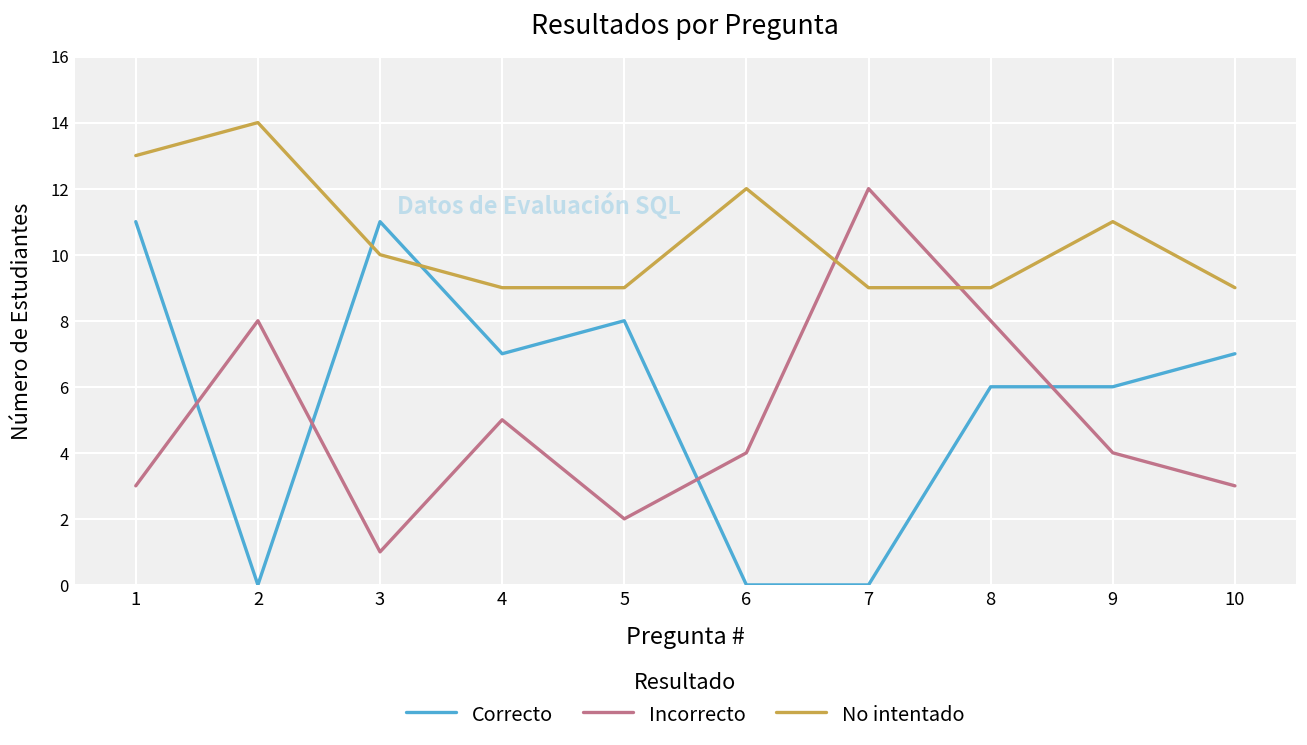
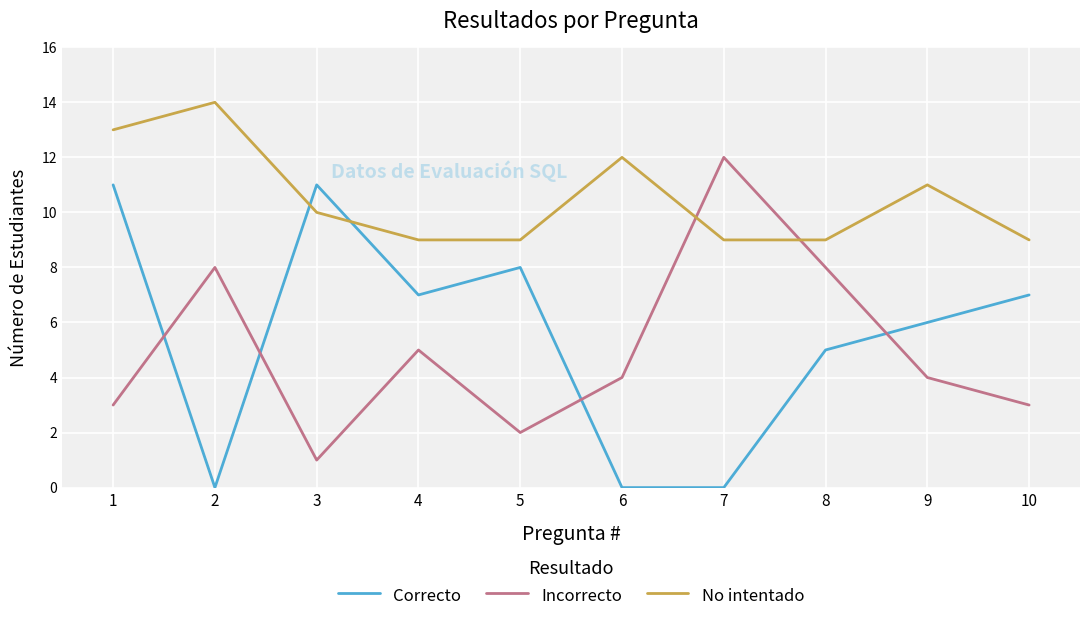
Correcto, 8: 6 -> 5
